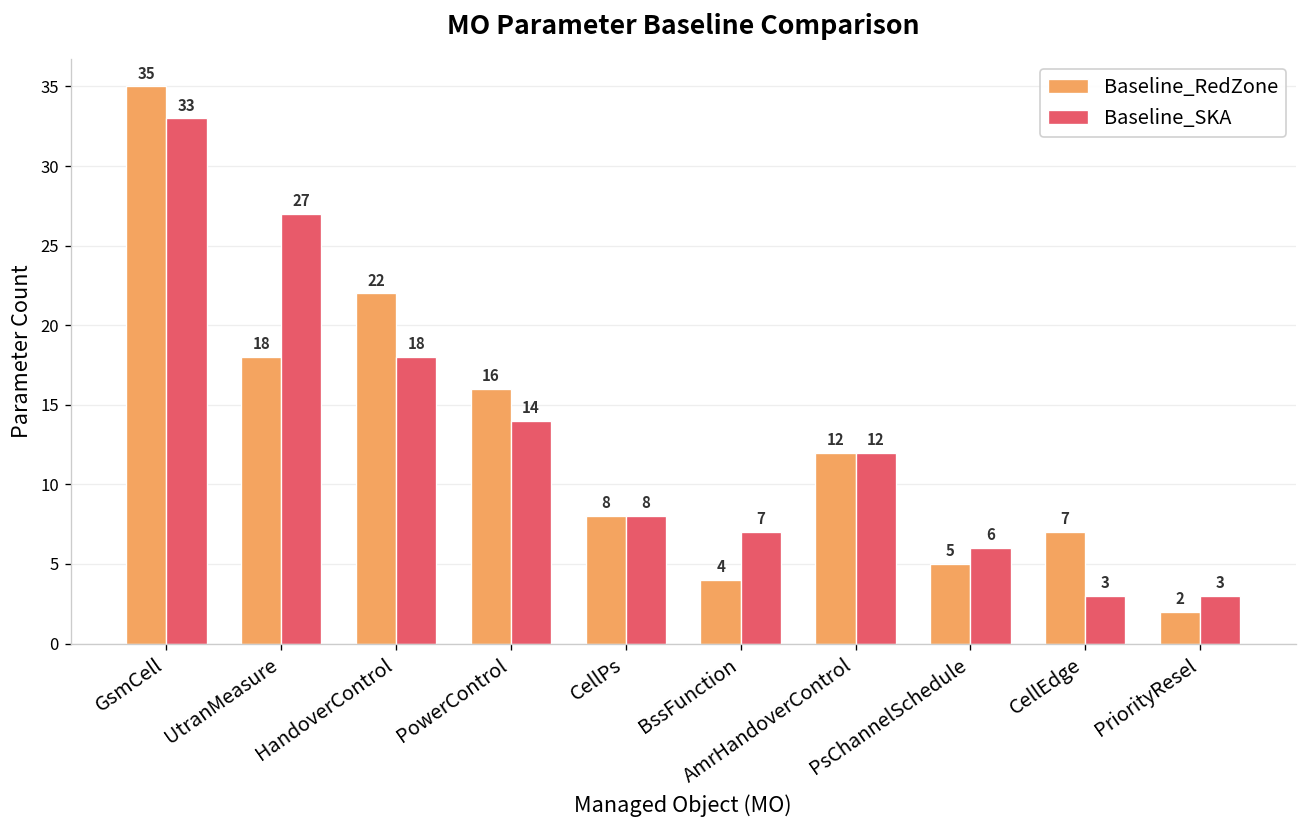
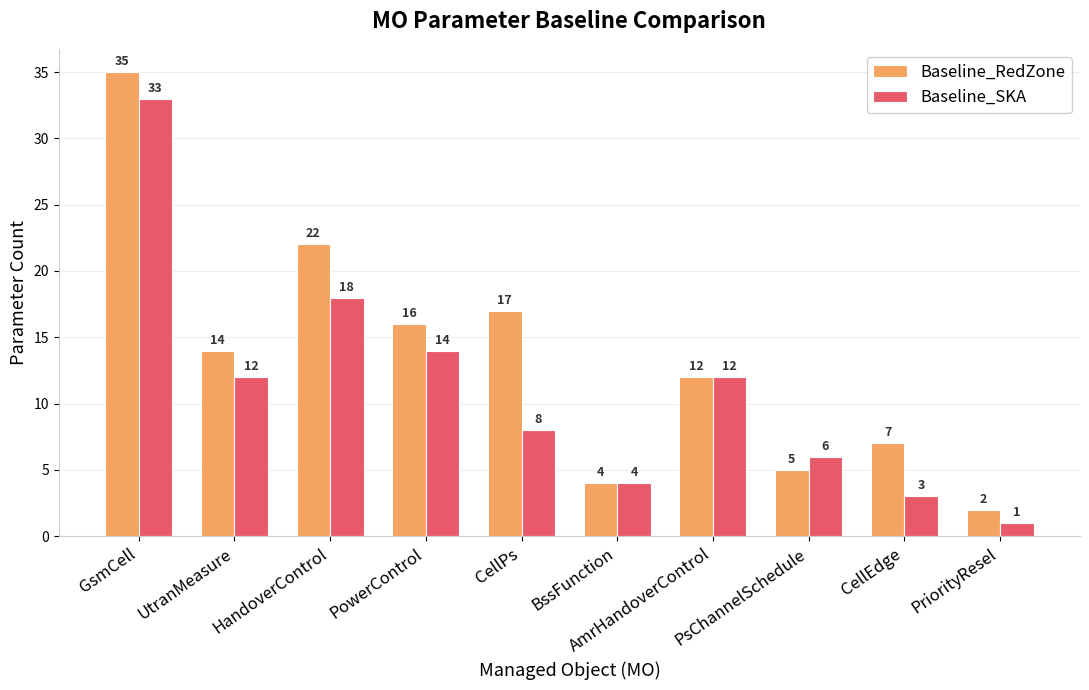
Baseline_RedZone, UtranMeasure: 18 -> 14
Baseline_SKA, UtranMeasure: 27 -> 12
Baseline_RedZone, CellPs: 8 -> 17
Baseline_SKA, BssFunction: 7 -> 4
Baseline_SKA, PriorityResel: 3 -> 1
